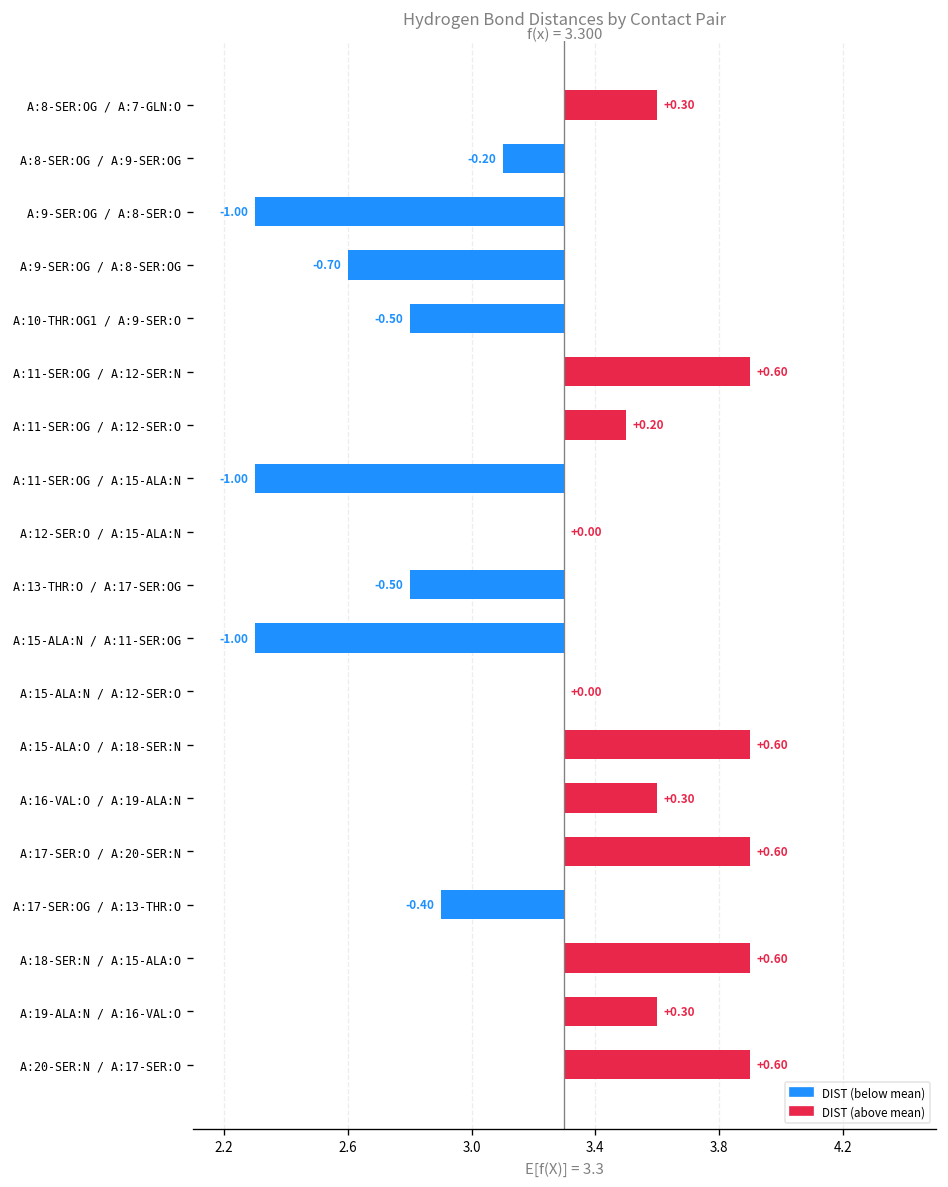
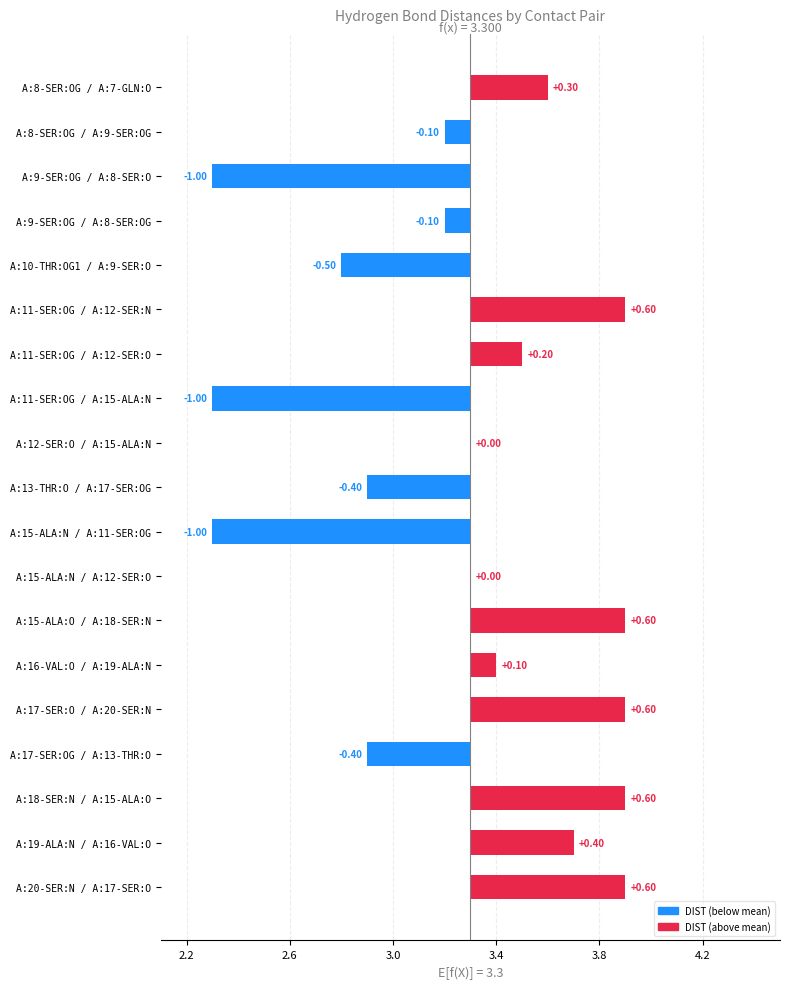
A:8-SER:OG / A:9-SER:OG: -0.20 -> -0.10
A:9-SER:OG / A:8-SER:OG: -0.70 -> -0.10
A:13-THR:O / A:17-SER:OG: -0.50 -> -0.40
A:16-VAL:O / A:19-ALA:N: +0.30 -> +0.10
A:19-ALA:N / A:16-VAL:O: +0.30 -> +0.40
